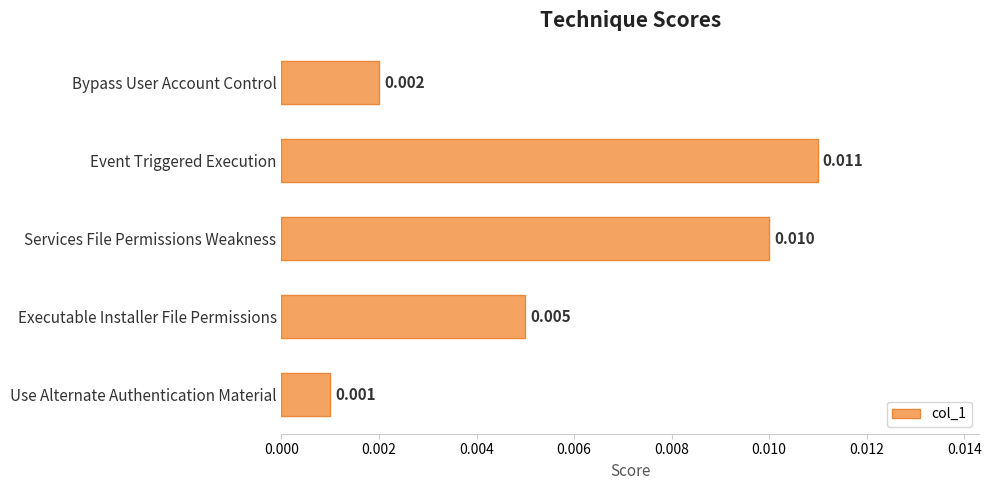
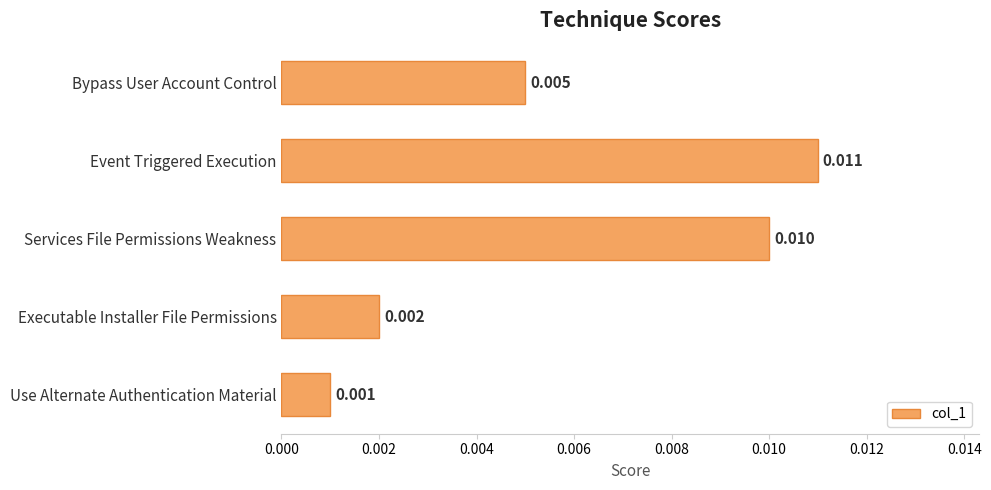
Bypass User Account Control: 0.002 -> 0.005
Executable Installer File Permissions: 0.005 -> 0.002
